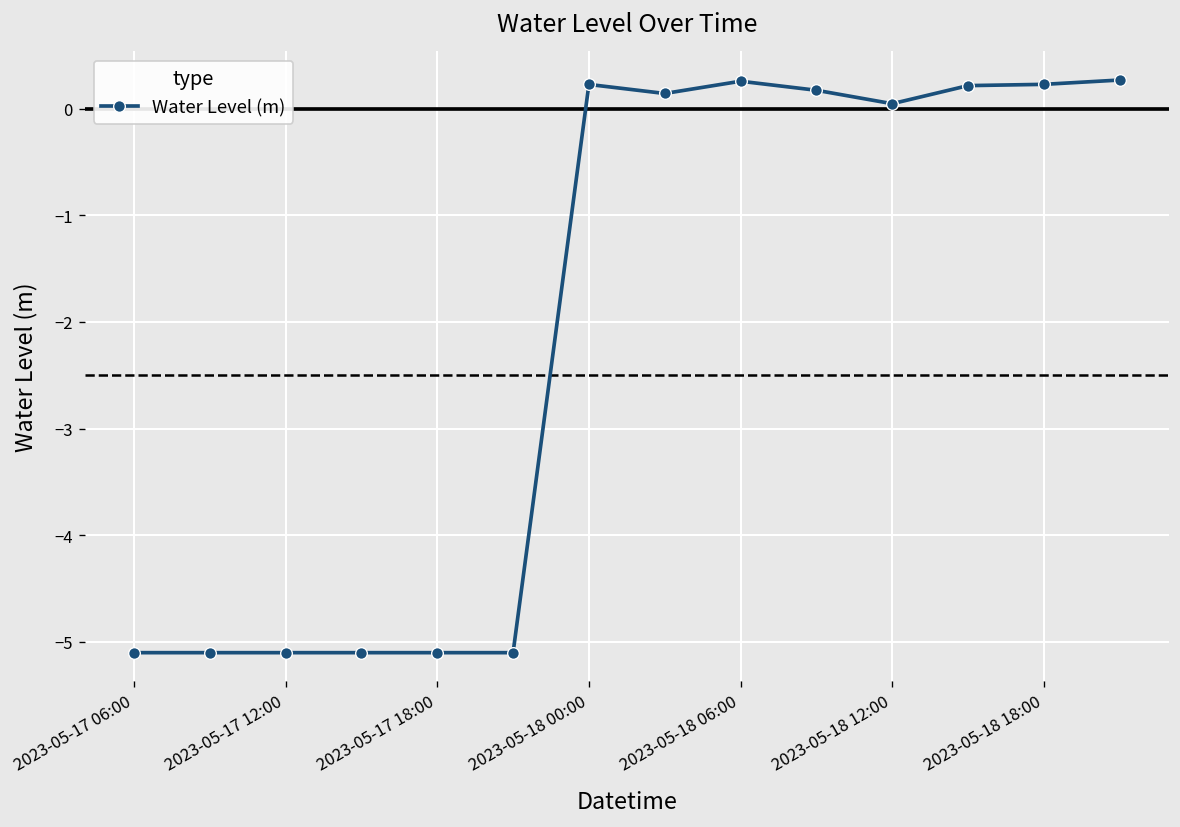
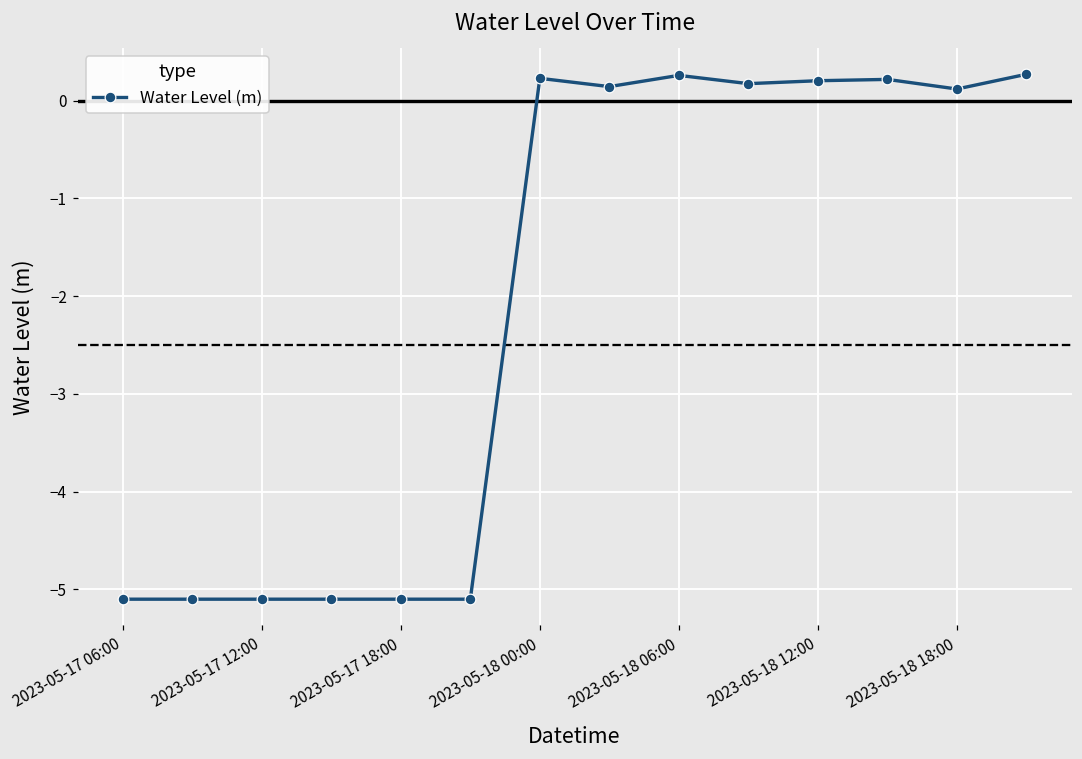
2023-05-18 12:00: 0.0 -> 0.2
2023-05-18 18:00: 0.2 -> 0.1
